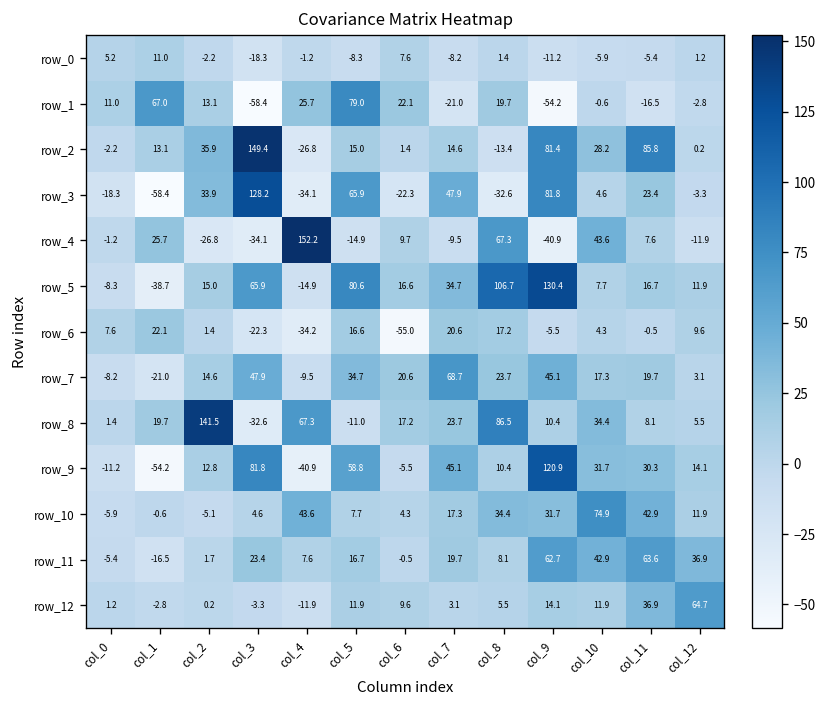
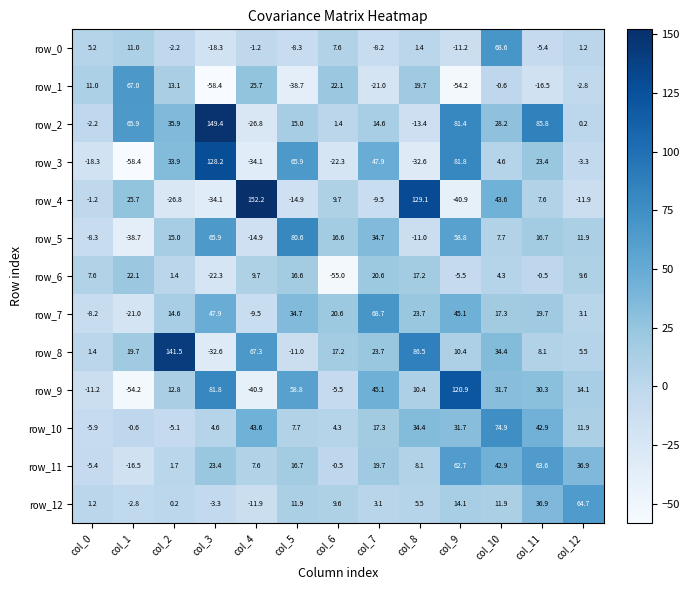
row_0, col_10: -5.9 -> 68.6
row_1, col_5: 79.0 -> -38.7
row_2, col_1: 13.1 -> 65.9
row_4, col_8: 67.3 -> 129.1
row_5, col_8: 106.7 -> -11.0
row_5, col_9: 130.4 -> 58.8
row_6, col_4: -34.2 -> 9.7
